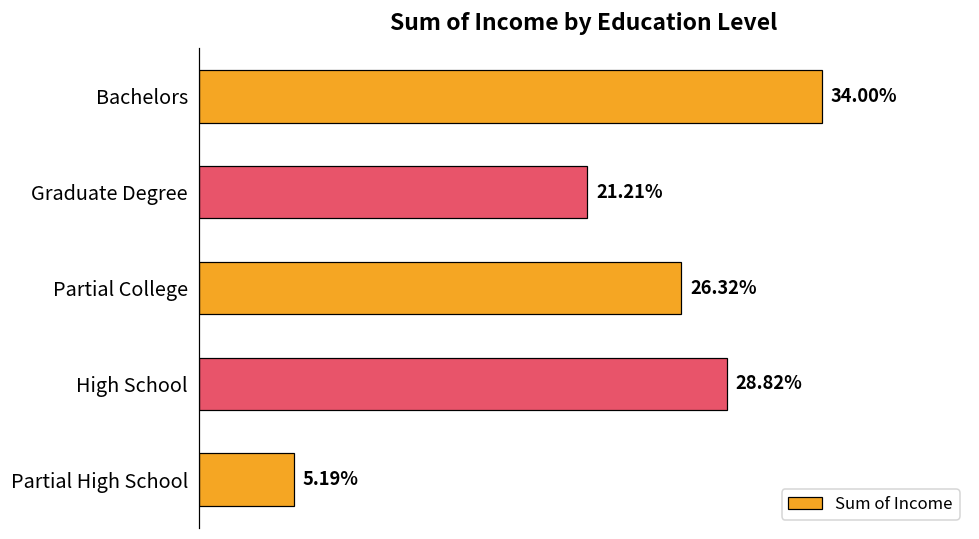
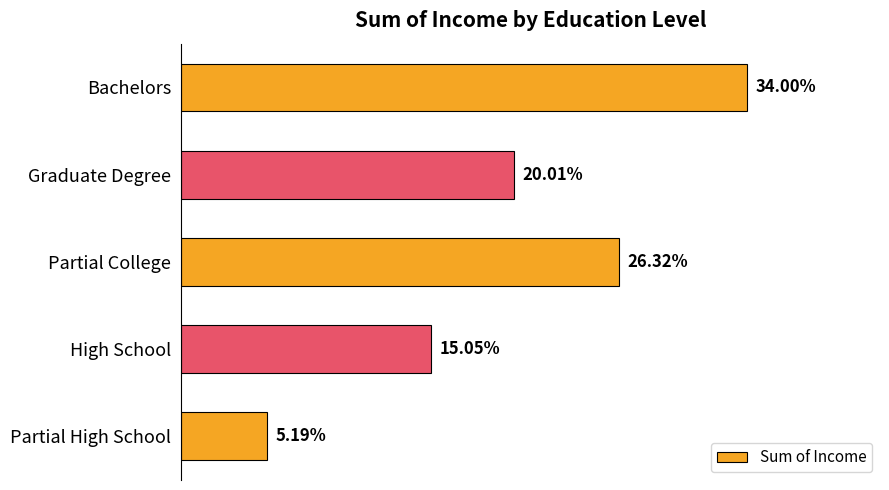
Graduate Degree: 21.21% -> 20.01%
High School: 28.82% -> 15.05%
